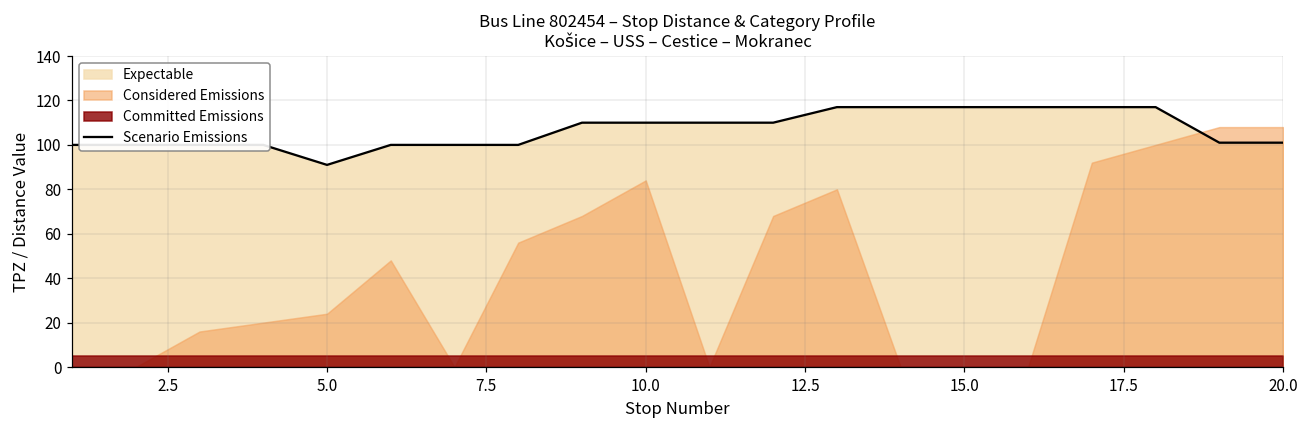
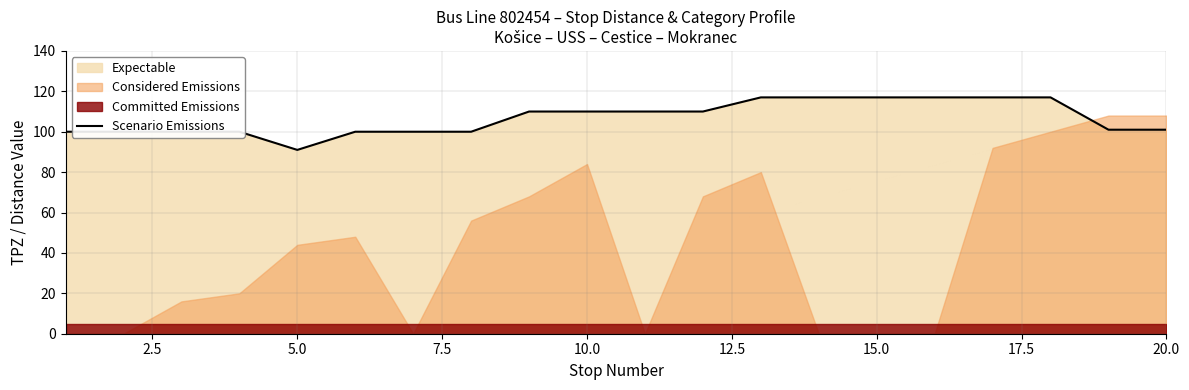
Considered Emissions, 5.0: 24 -> 44
